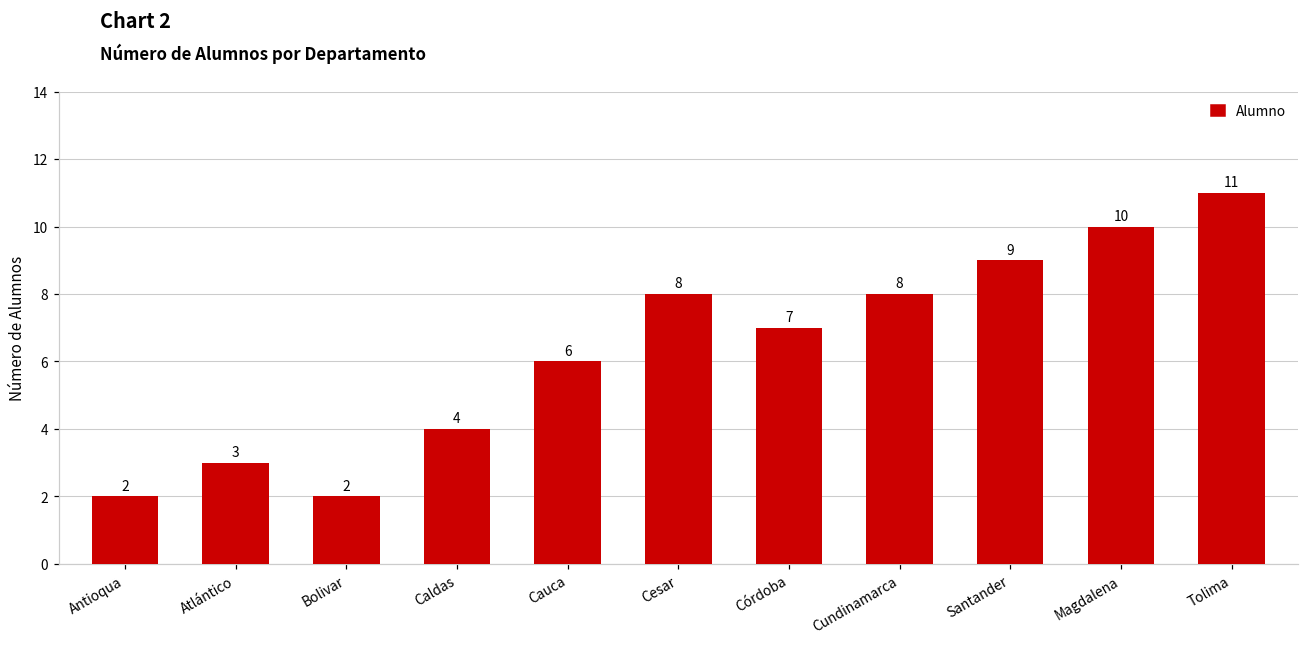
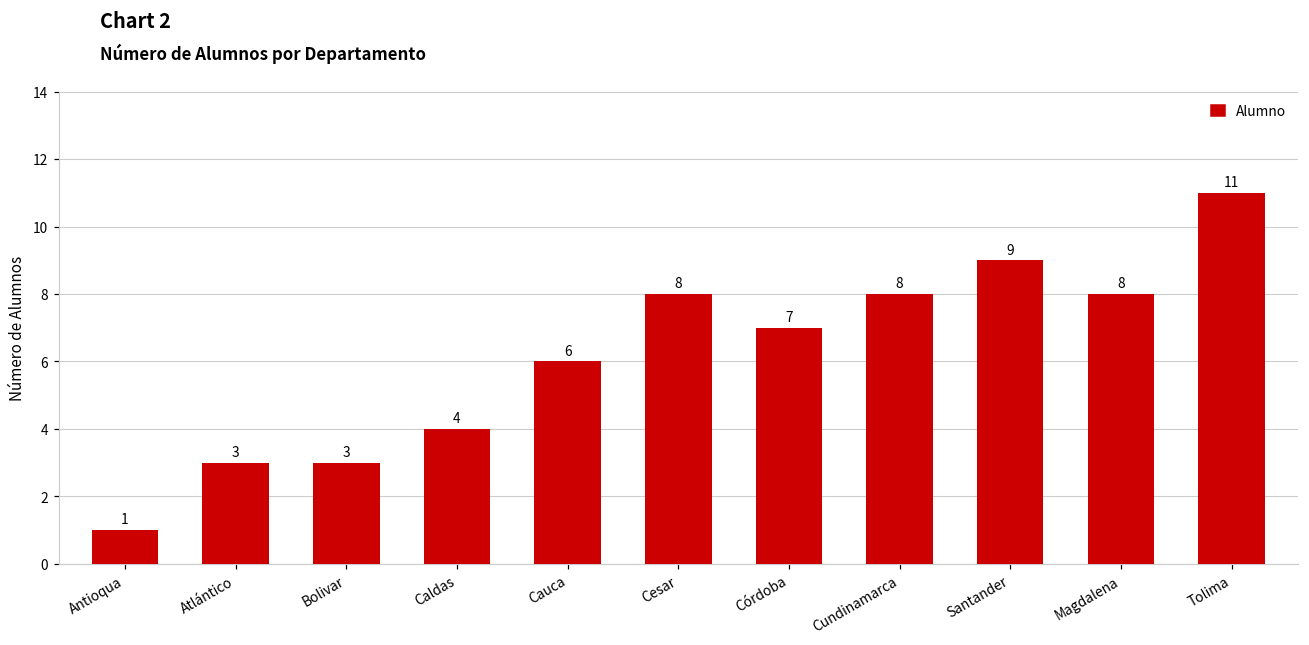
Antioqua: 2 -> 1
Bolivar: 2 -> 3
Magdalena: 10 -> 8
